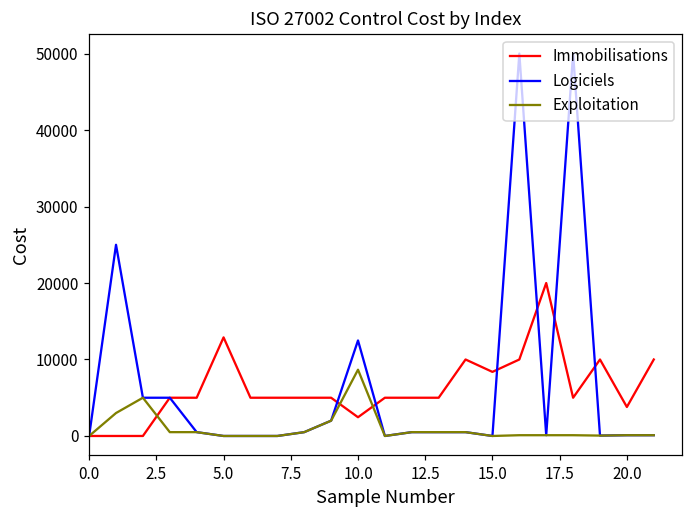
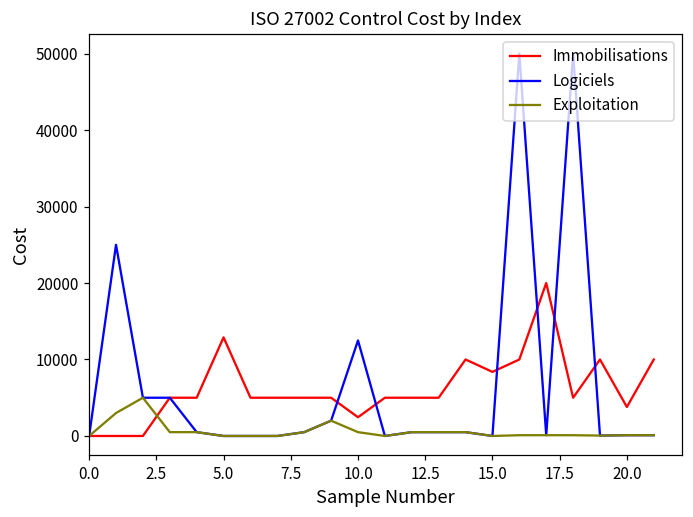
Exploitation, 10.0: 9000 -> 1000
